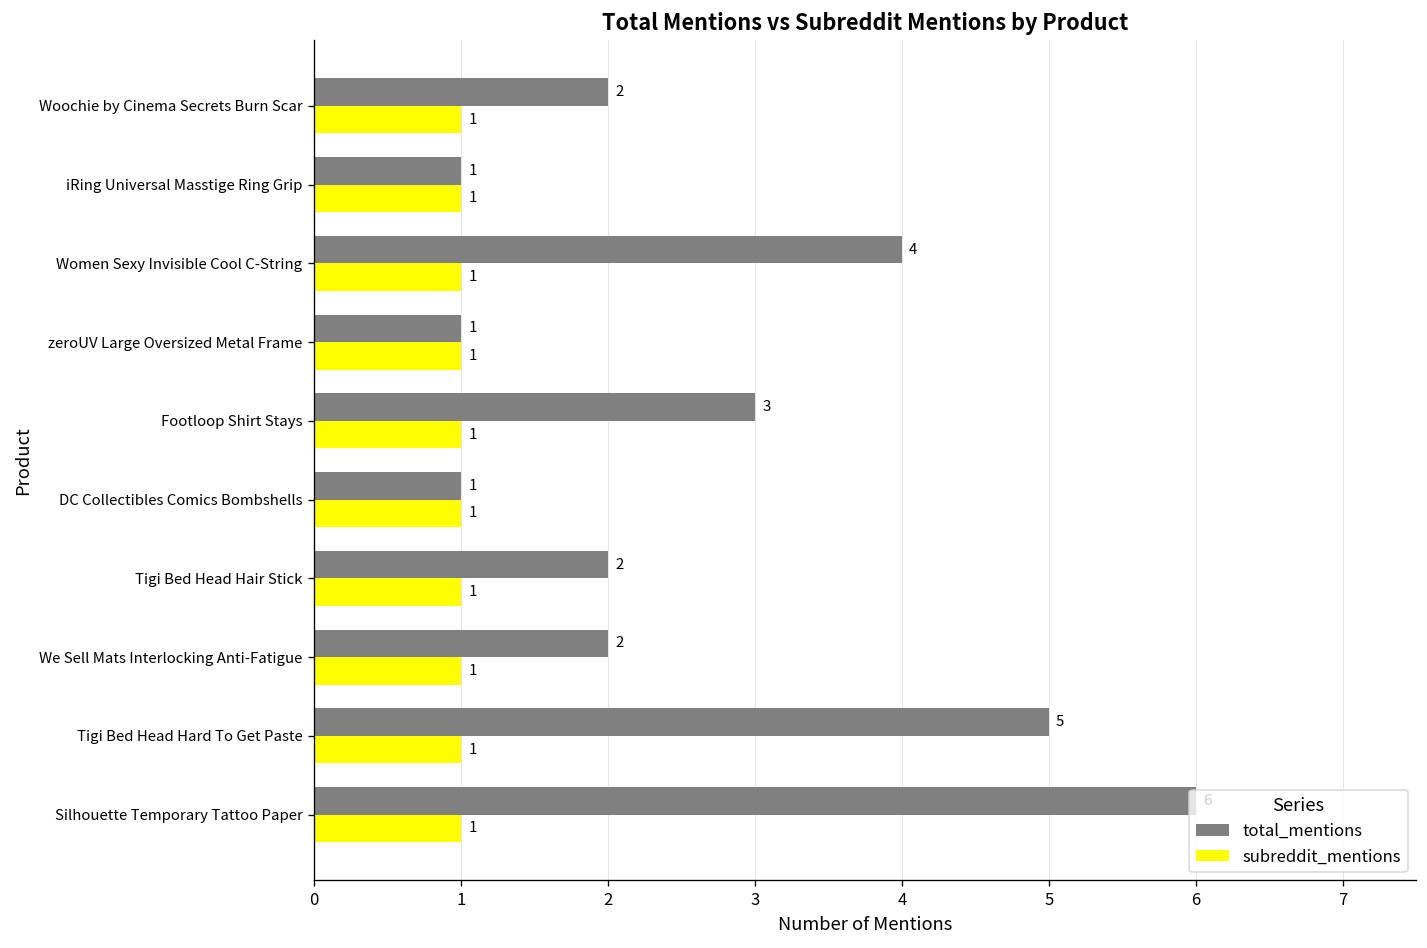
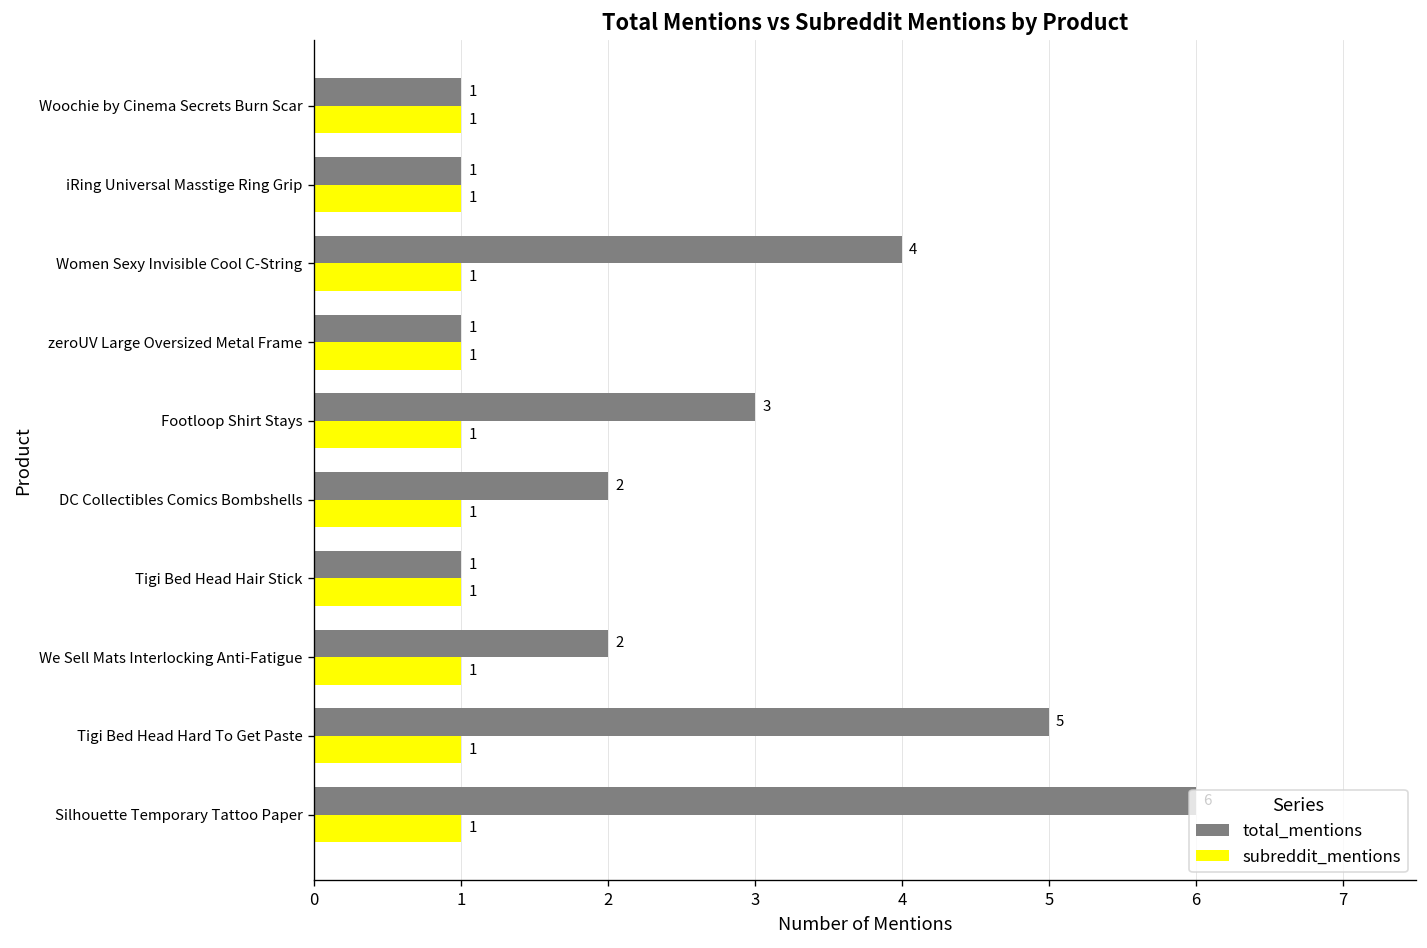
total_mentions, Woochie by Cinema Secrets Burn Scar: 2 -> 1
total_mentions, DC Collectibles Comics Bombshells: 1 -> 2
total_mentions, Tigi Bed Head Hair Stick: 2 -> 1
